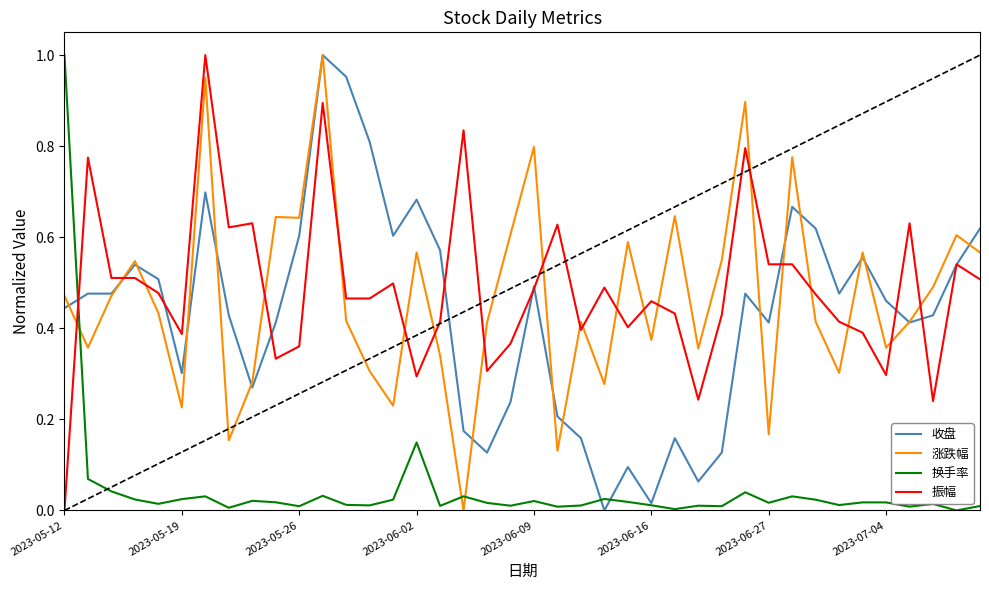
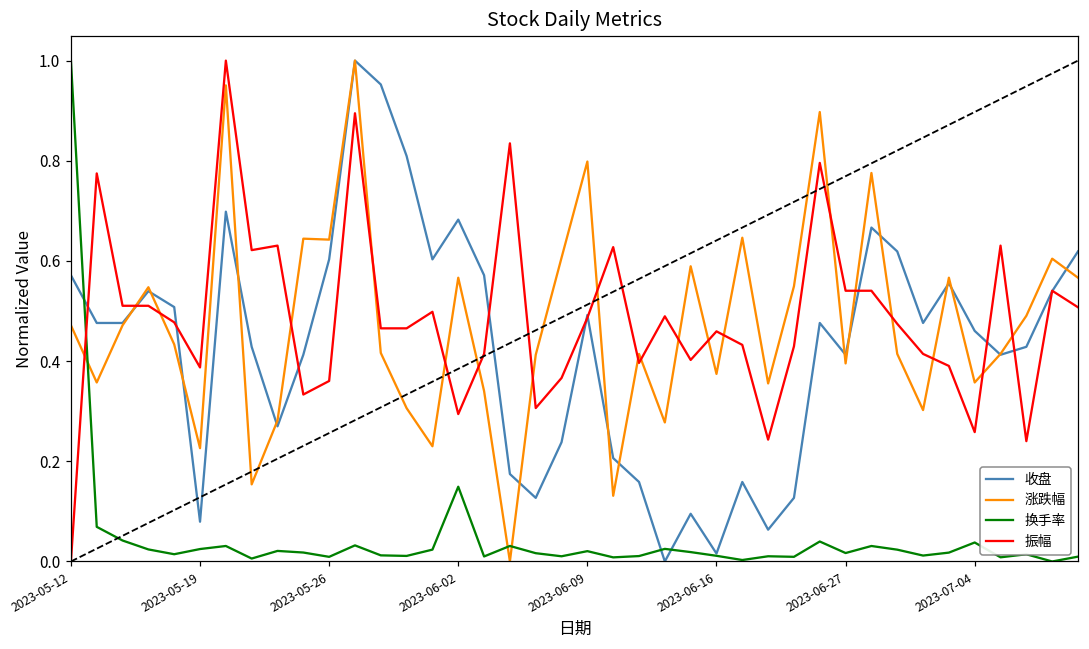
收盘, 2023-05-12: 0.44 -> 0.57
收盘, 2023-05-19: 0.30 -> 0.08
涨跌幅, 2023-06-27: 0.17 -> 0.40
换手率, 2023-07-04: 0.02 -> 0.04
振幅, 2023-07-04: 0.30 -> 0.26
